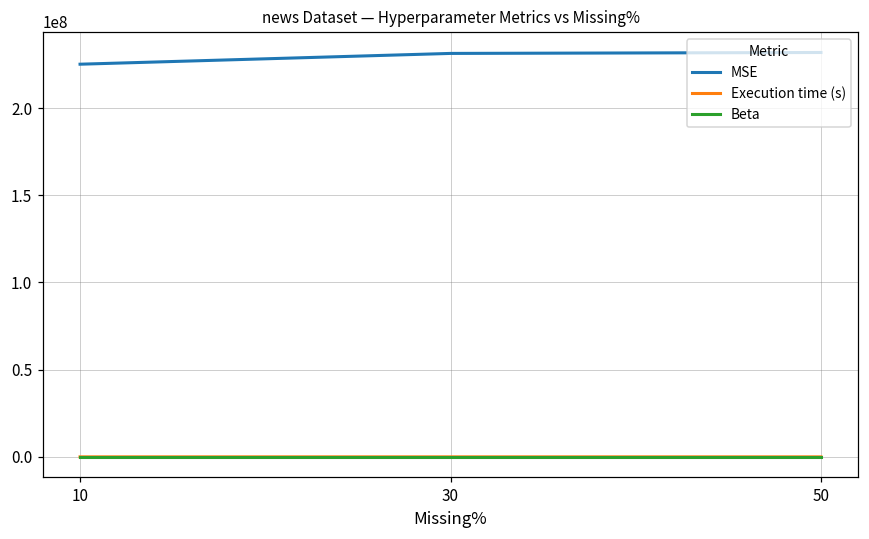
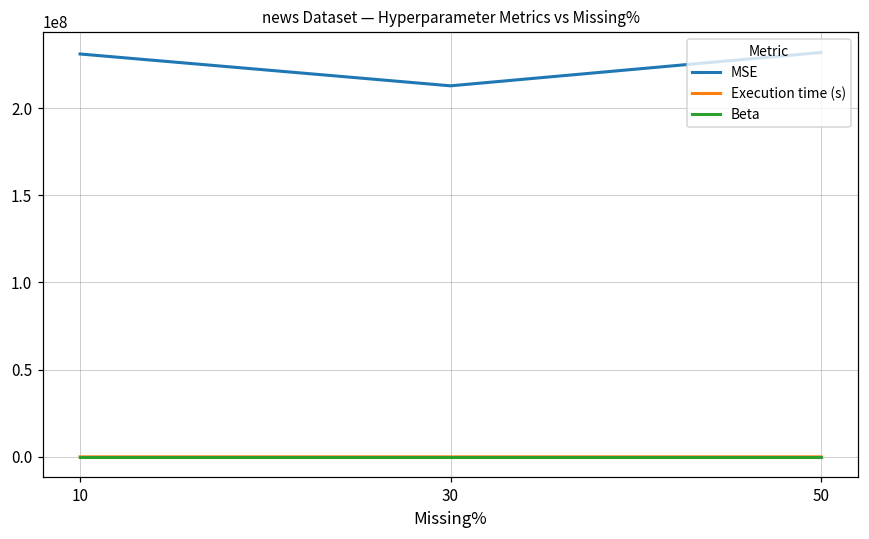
MSE, 10: 225000000 -> 231000000
MSE, 30: 231000000 -> 213000000
